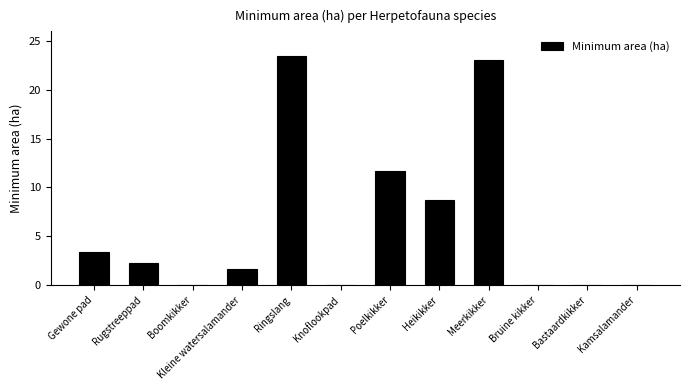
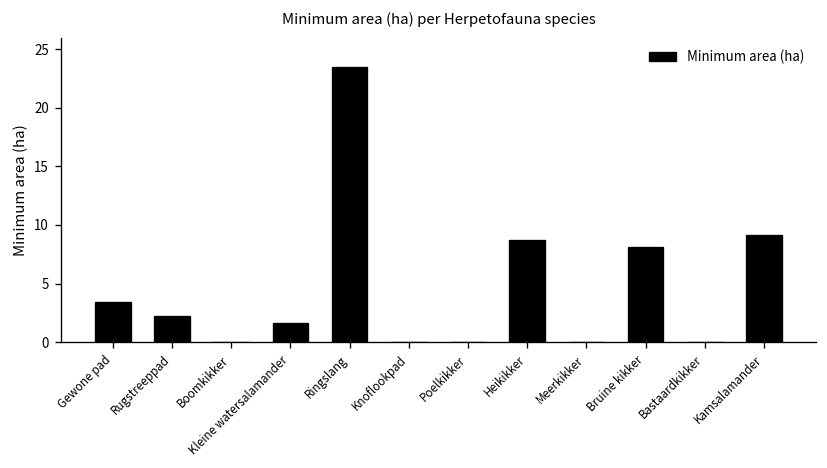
Poelkikker: 12 -> 0
Meerkikker: 23 -> 0
Bruine kikker: 0 -> 8
Kamsalamander: 0 -> 9
